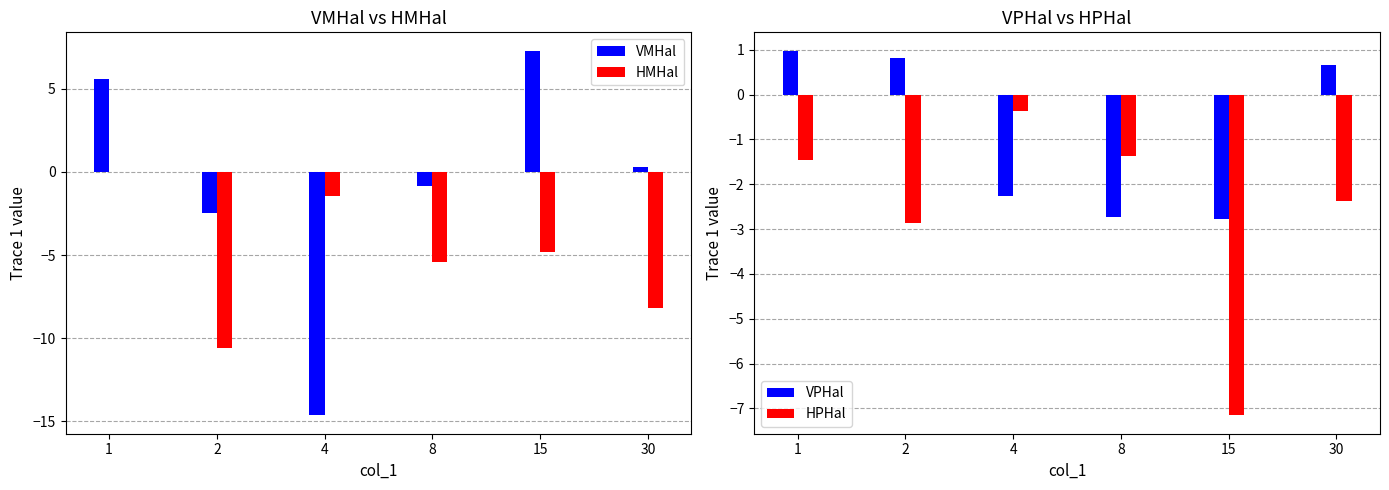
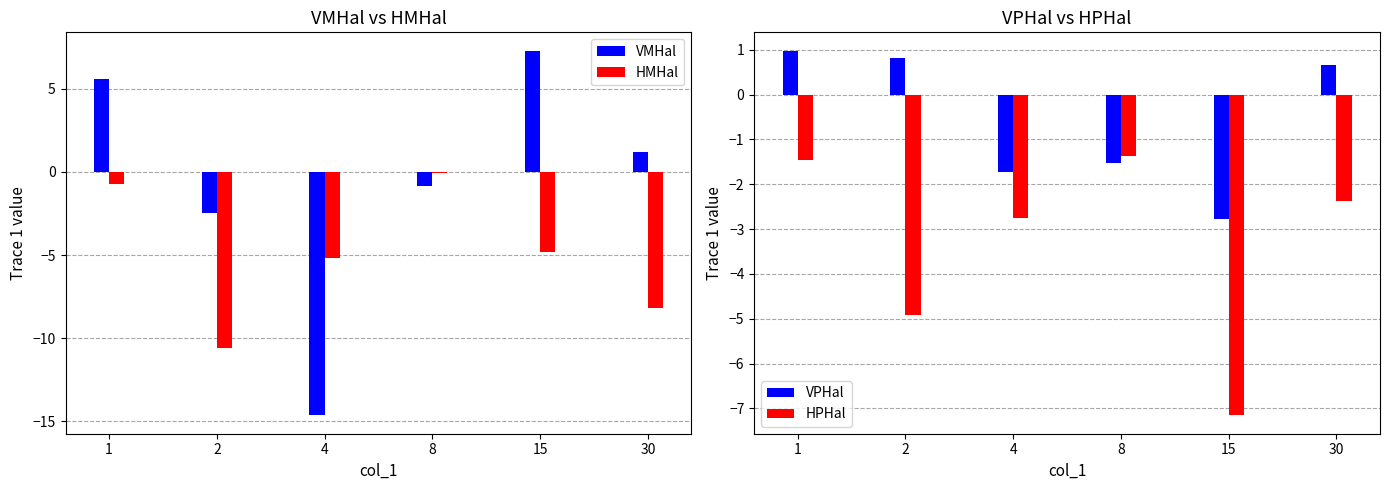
VMHal vs HMHal, HMHal, 1: 0.0 -> -0.7
VMHal vs HMHal, HMHal, 4: -1.4 -> -5.2
VMHal vs HMHal, HMHal, 8: -5.4 -> -0.1
VMHal vs HMHal, VMHal, 30: 0.3 -> 1.2
VPHal vs HPHal, HPHal, 2: -2.9 -> -4.9
VPHal vs HPHal, VPHal, 4: -2.3 -> -1.7
VPHal vs HPHal, HPHal, 4: -0.4 -> -2.8
VPHal vs HPHal, VPHal, 8: -2.7 -> -1.5
